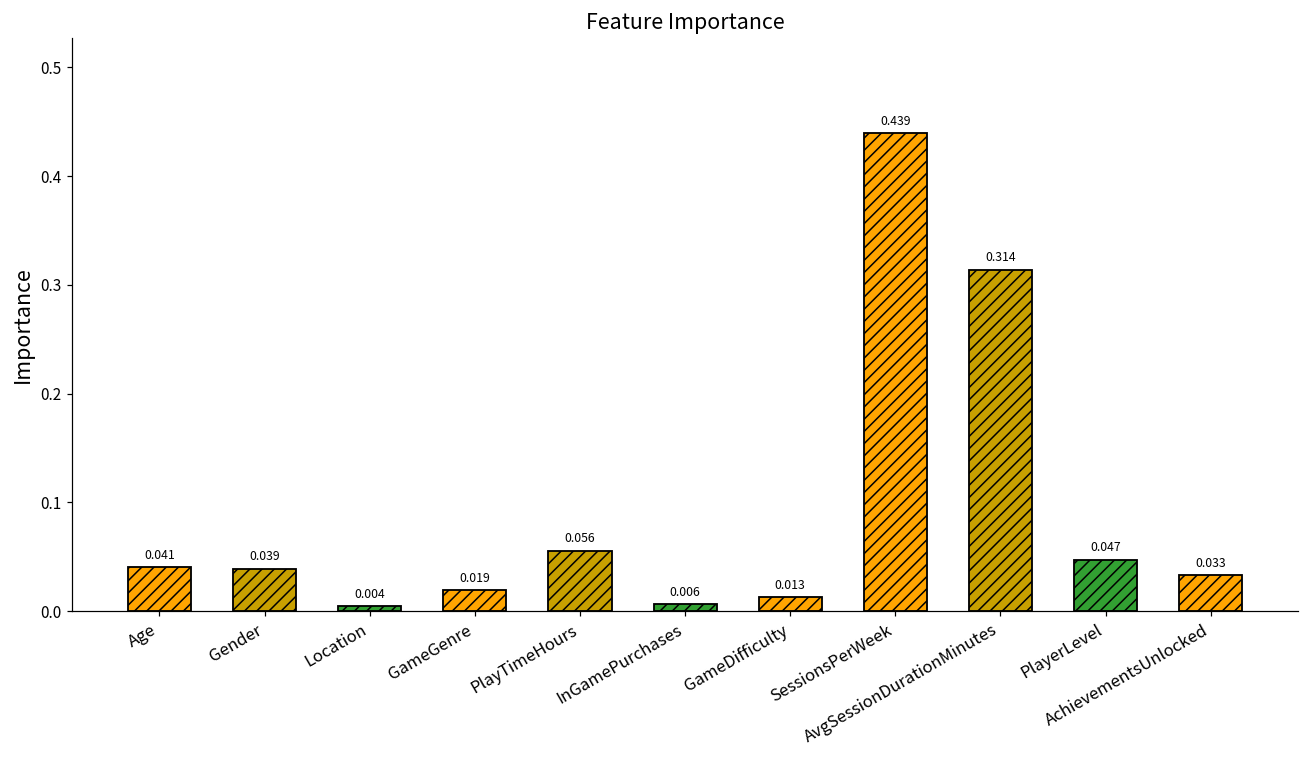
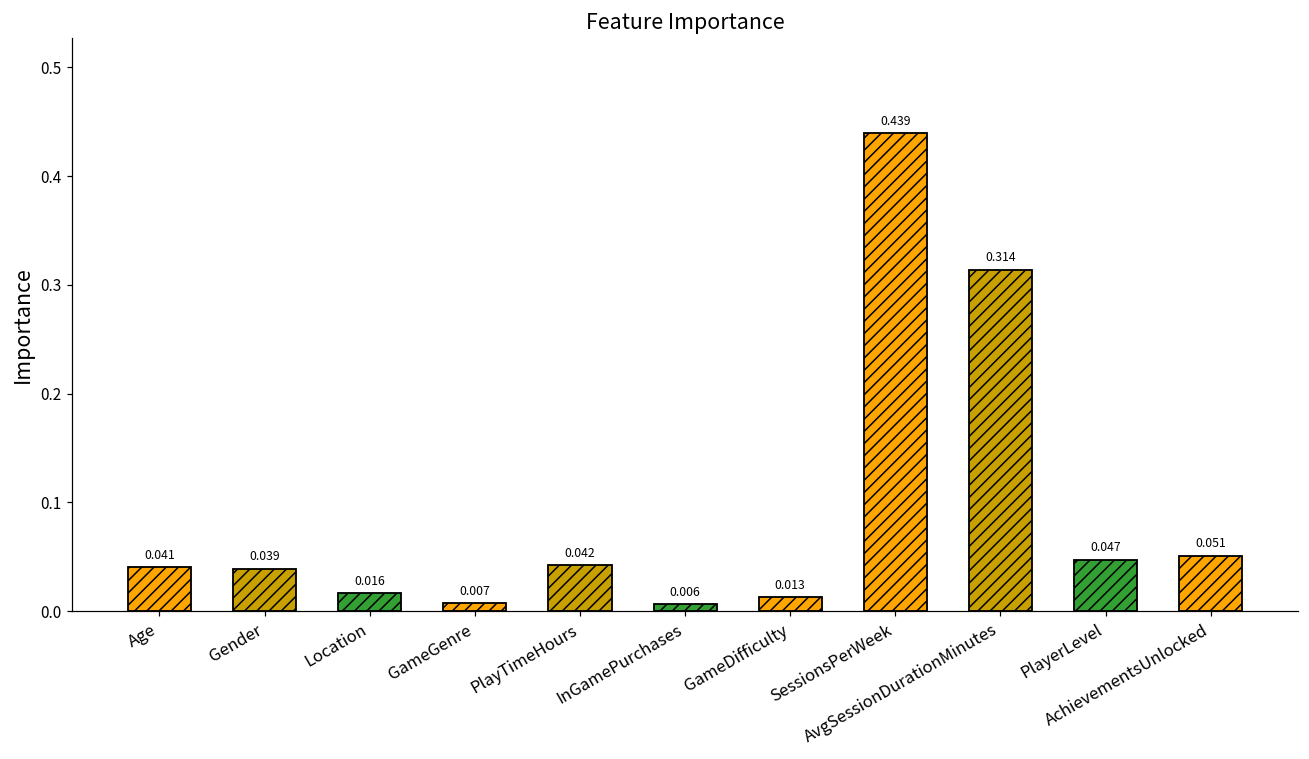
Location: 0.004 -> 0.016
GameGenre: 0.019 -> 0.007
PlayTimeHours: 0.056 -> 0.042
AchievementsUnlocked: 0.033 -> 0.051
